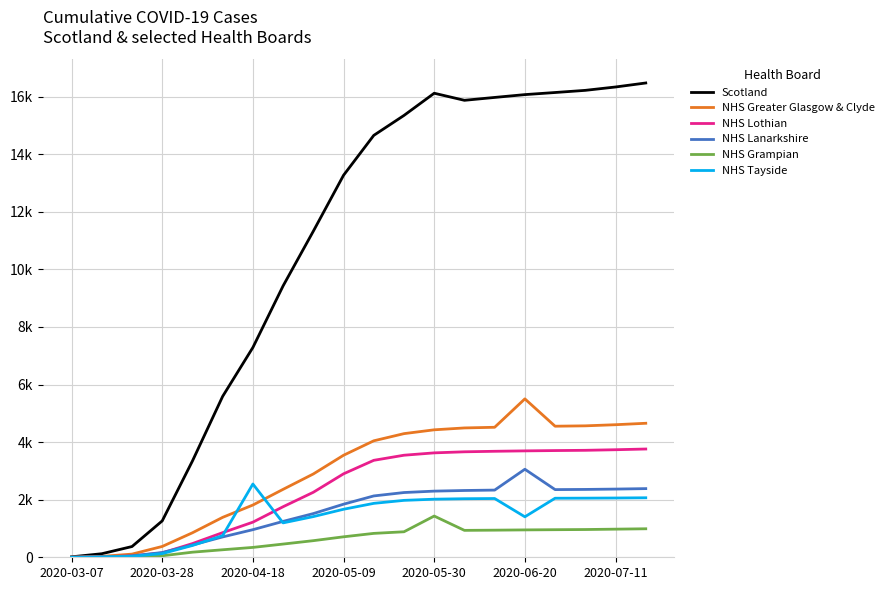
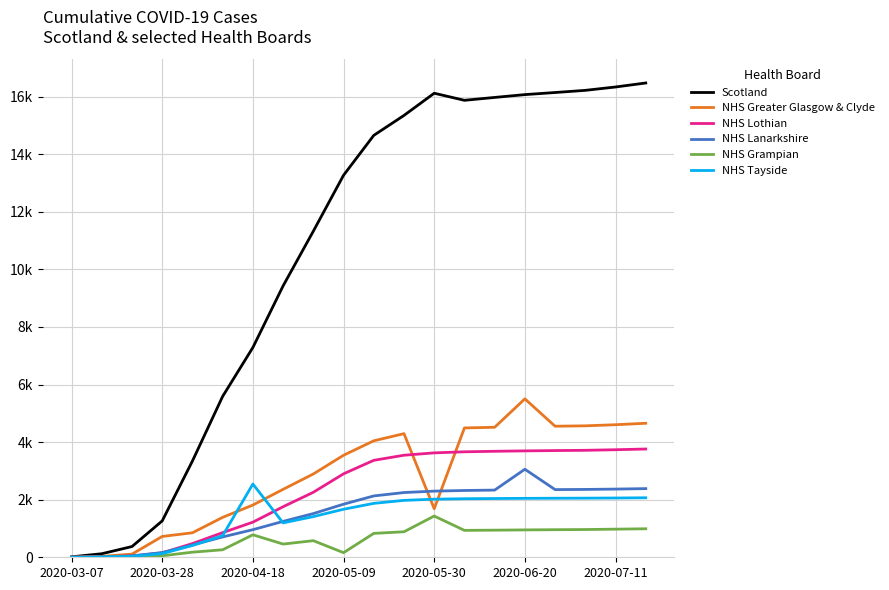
NHS Greater Glasgow & Clyde, 2020-03-28: 400 -> 700
NHS Grampian, 2020-04-18: 300 -> 800
NHS Grampian, 2020-05-09: 700 -> 200
NHS Greater Glasgow & Clyde, 2020-05-30: 4400 -> 1700
NHS Tayside, 2020-06-20: 1400 -> 2000
